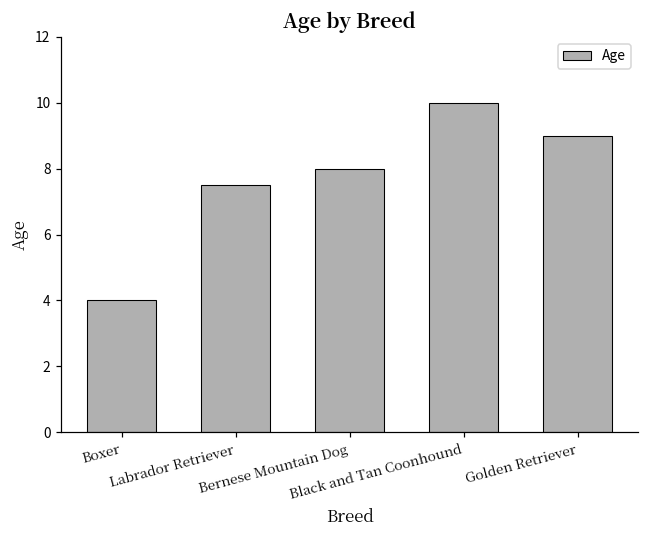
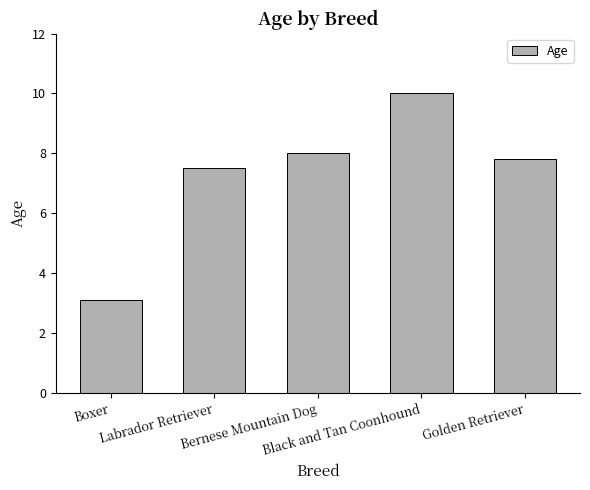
Boxer: 4.0 -> 3.1
Golden Retriever: 9.0 -> 7.8
